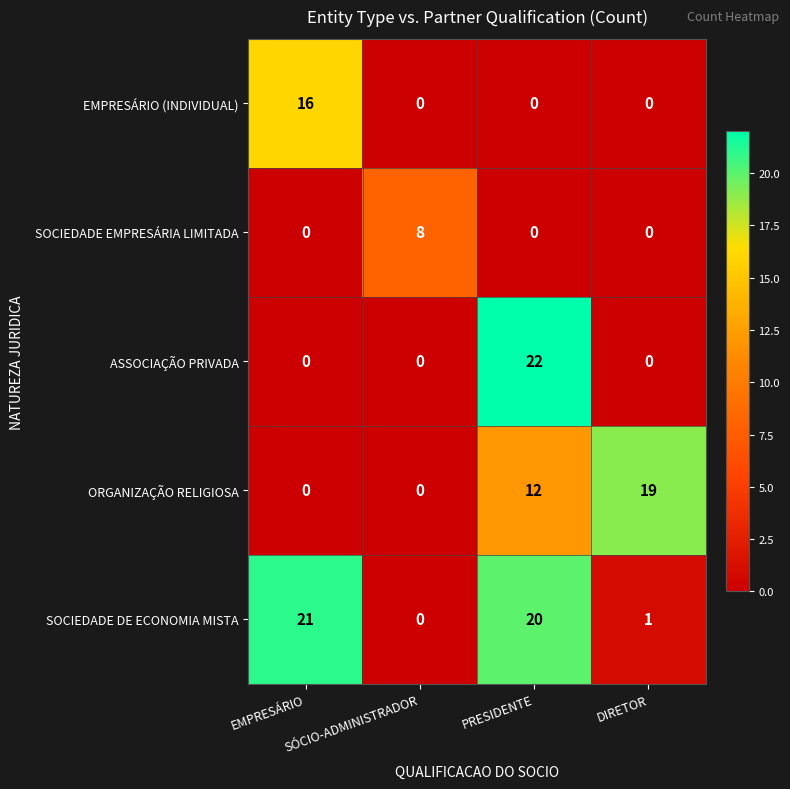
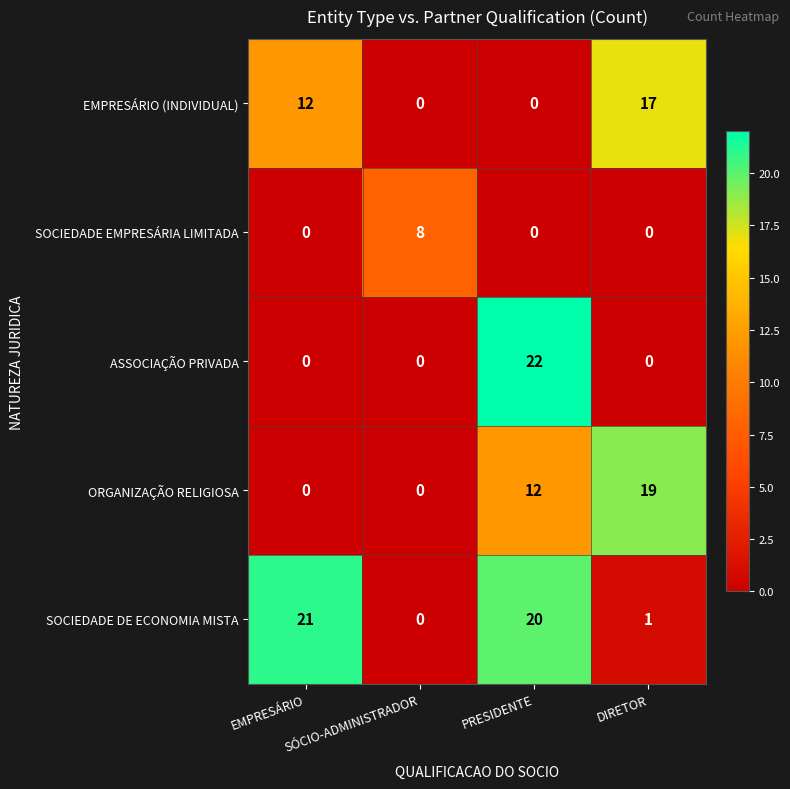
EMPRESÁRIO (INDIVIDUAL), EMPRESÁRIO: 16 -> 12
EMPRESÁRIO (INDIVIDUAL), DIRETOR: 0 -> 17
